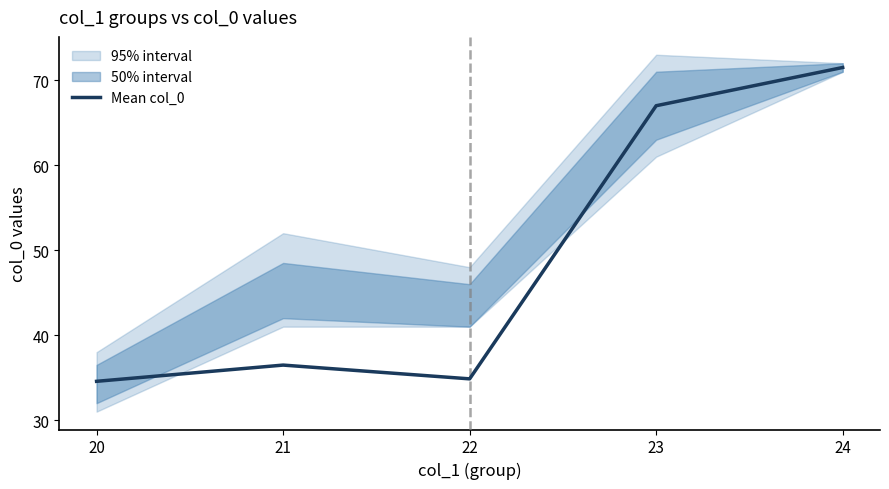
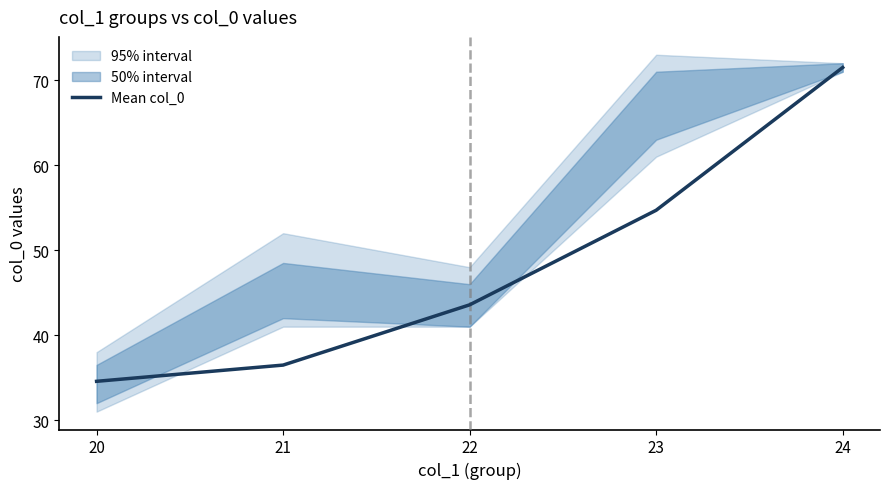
Mean col_0, 22: 35 -> 44
Mean col_0, 23: 67 -> 55
